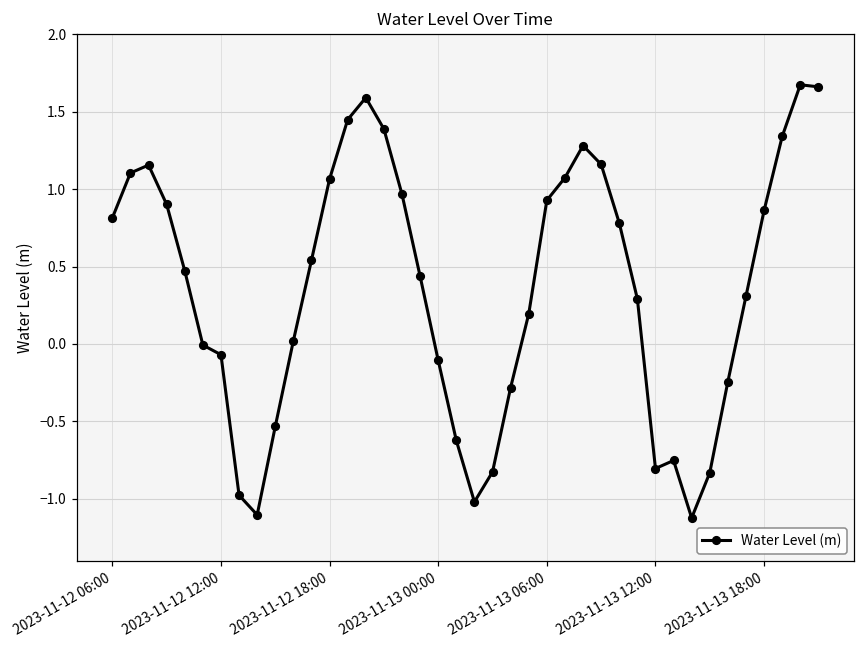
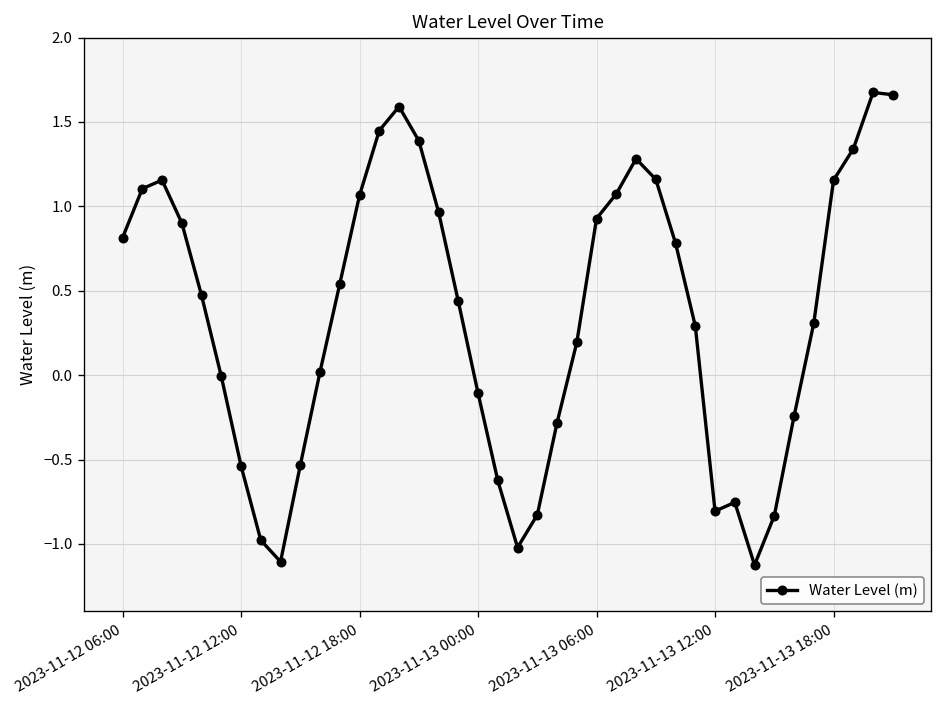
2023-11-12 12:00: -0.07 -> -0.54
2023-11-13 18:00: 0.86 -> 1.16
